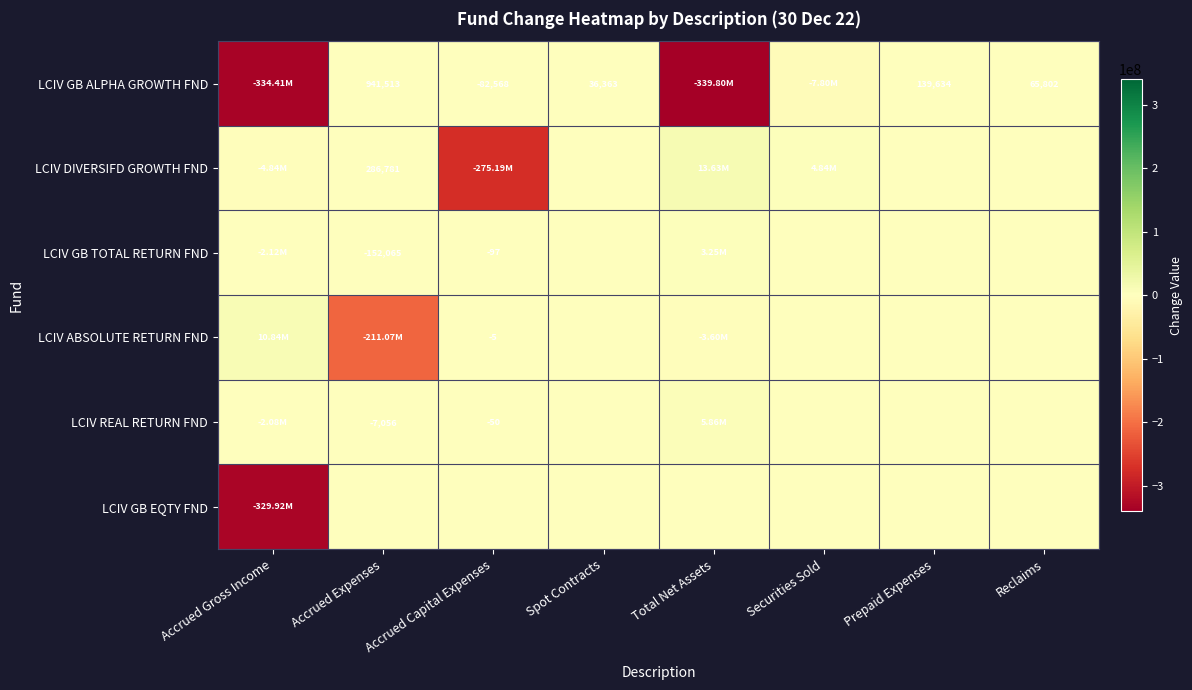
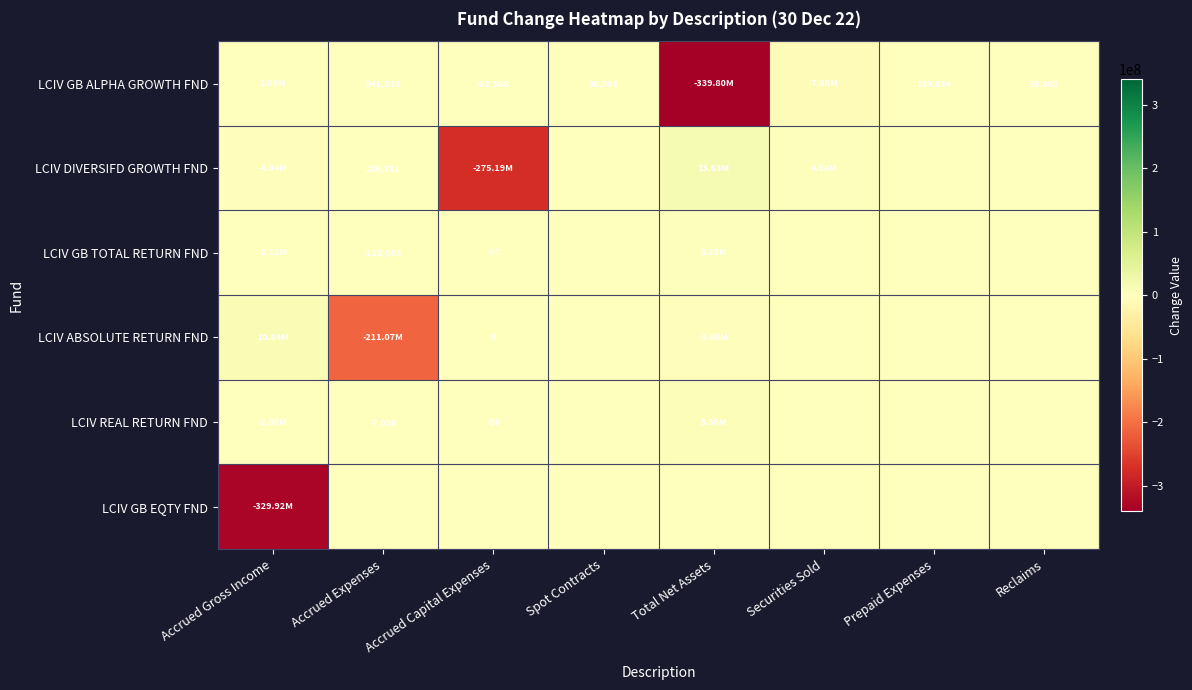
LCIV GB ALPHA GROWTH FND, Accrued Gross Income: -334.41M -> 1.09M
